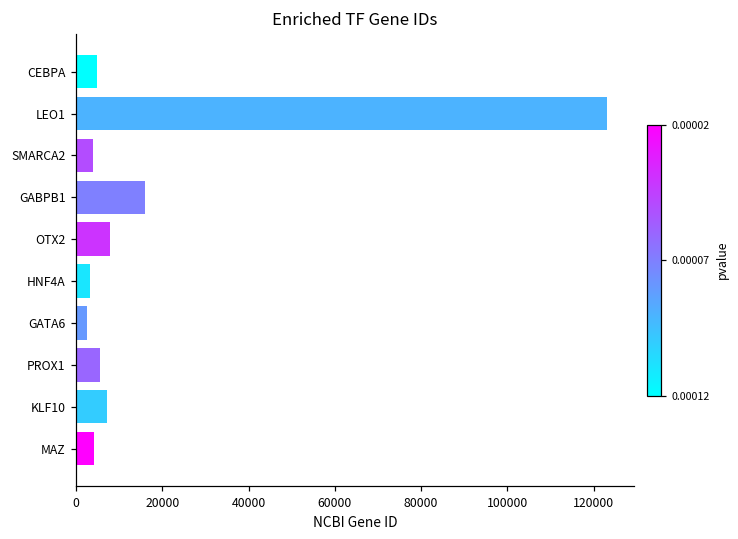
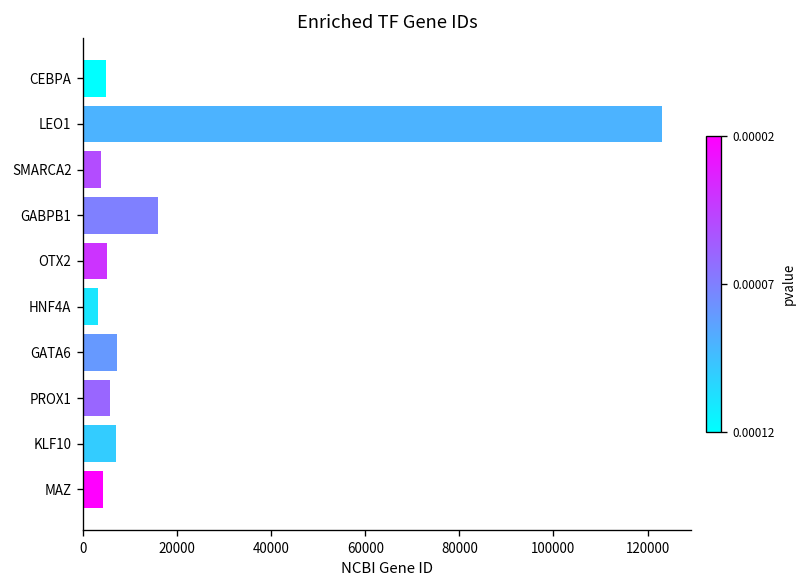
OTX2: 8000 -> 5000
GATA6: 3000 -> 7000
